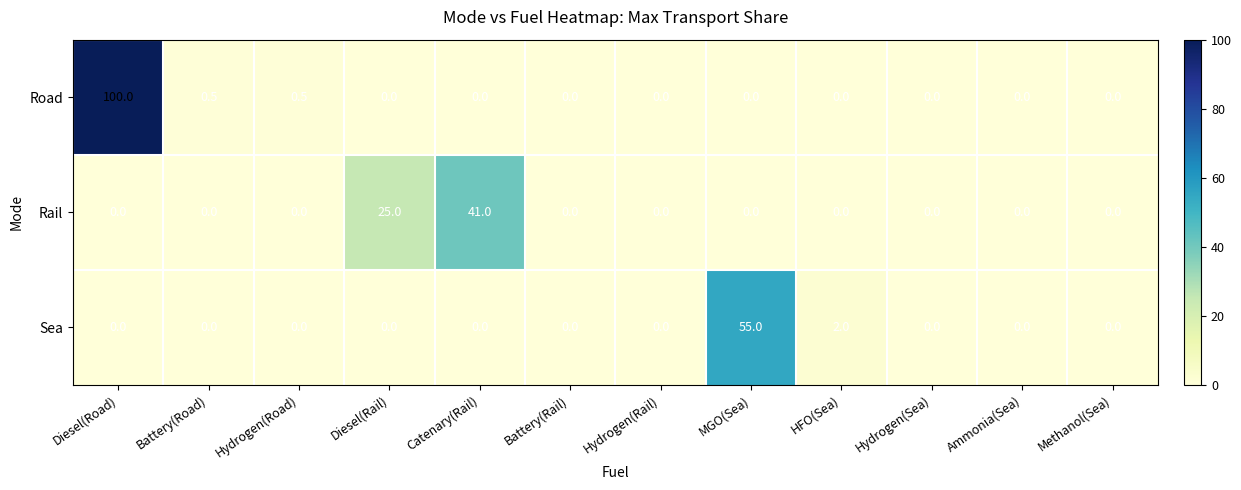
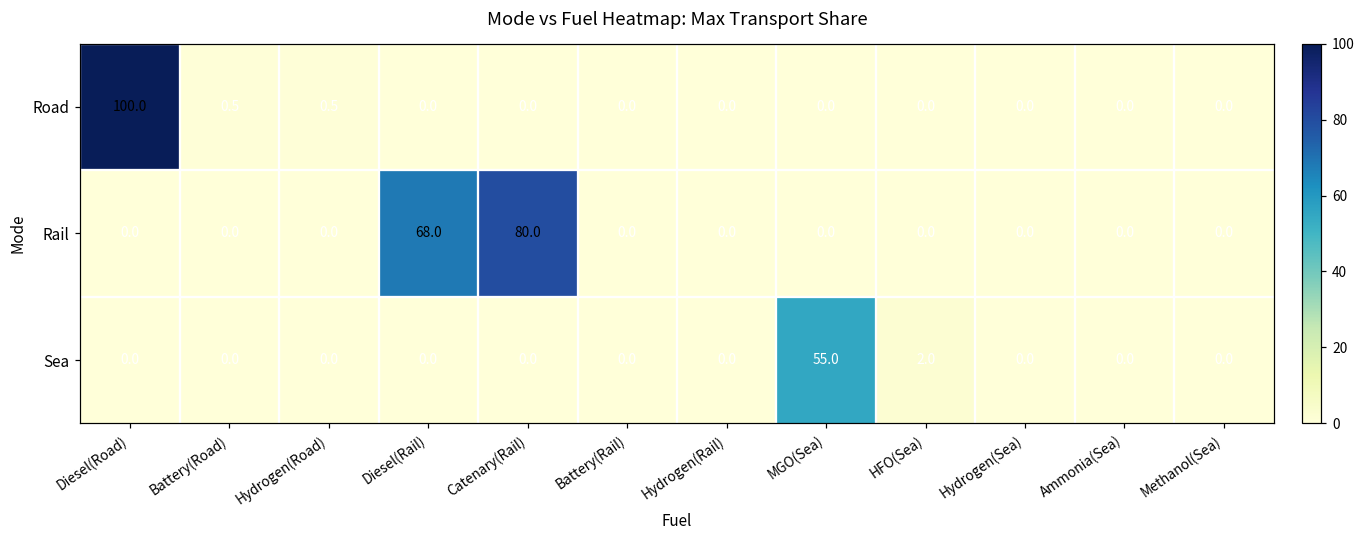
Rail, Diesel(Rail): 25.0 -> 68.0
Rail, Catenary(Rail): 41.0 -> 80.0
